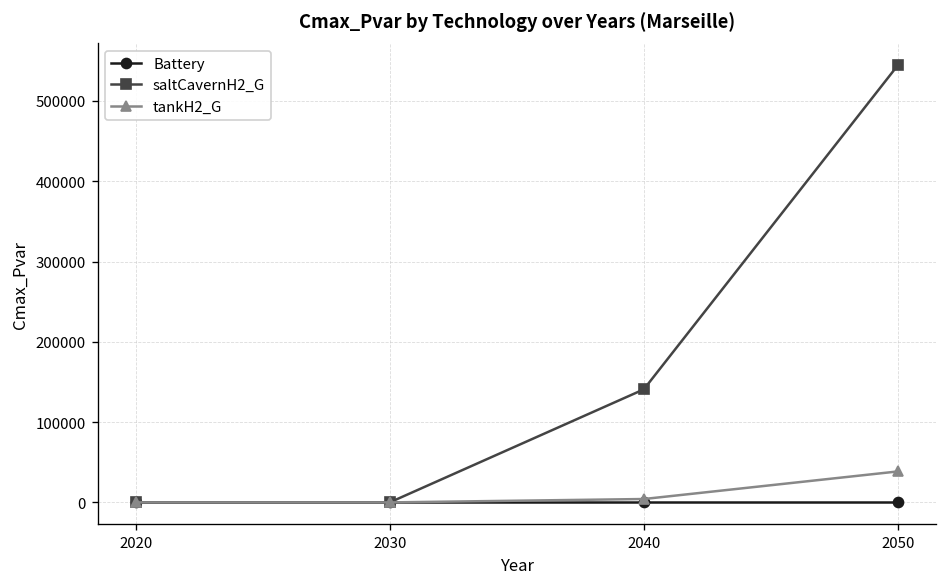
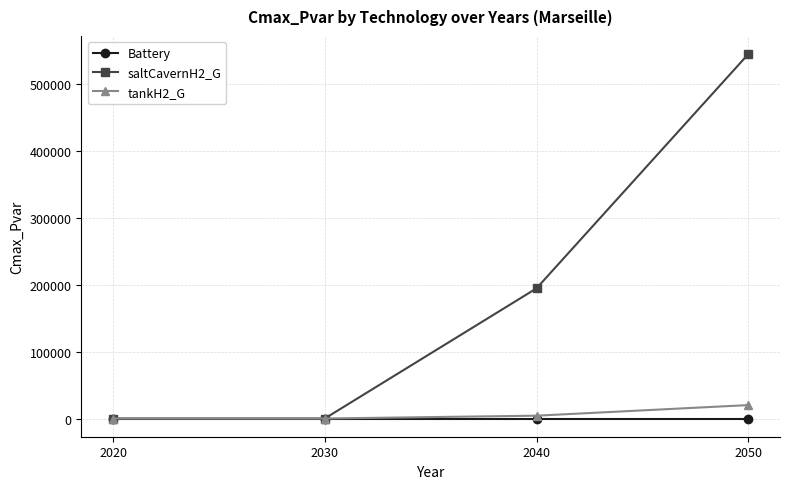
saltCavernH2_G, 2040: 140000 -> 190000
tankH2_G, 2050: 40000 -> 20000
